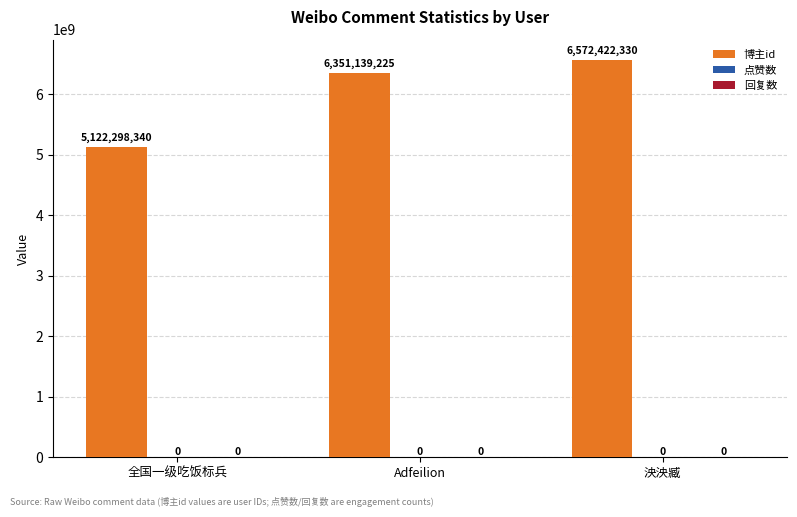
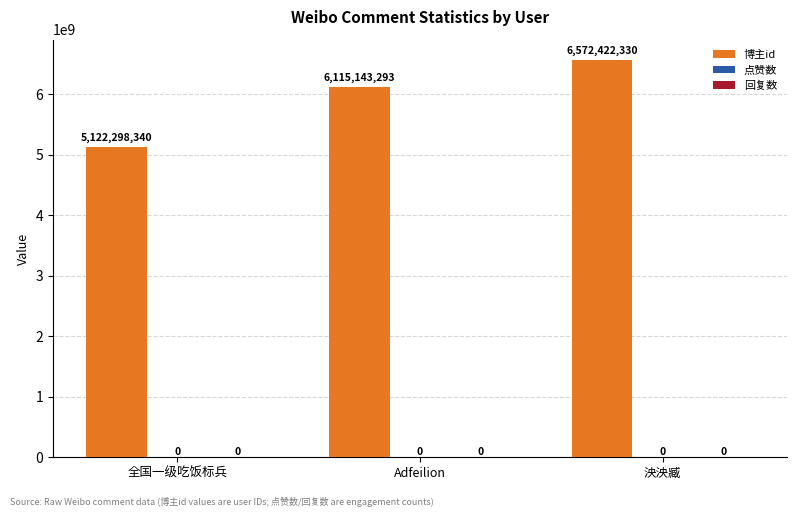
博主id, Adfeilion: 6,351,139,225 -> 6,115,143,293
